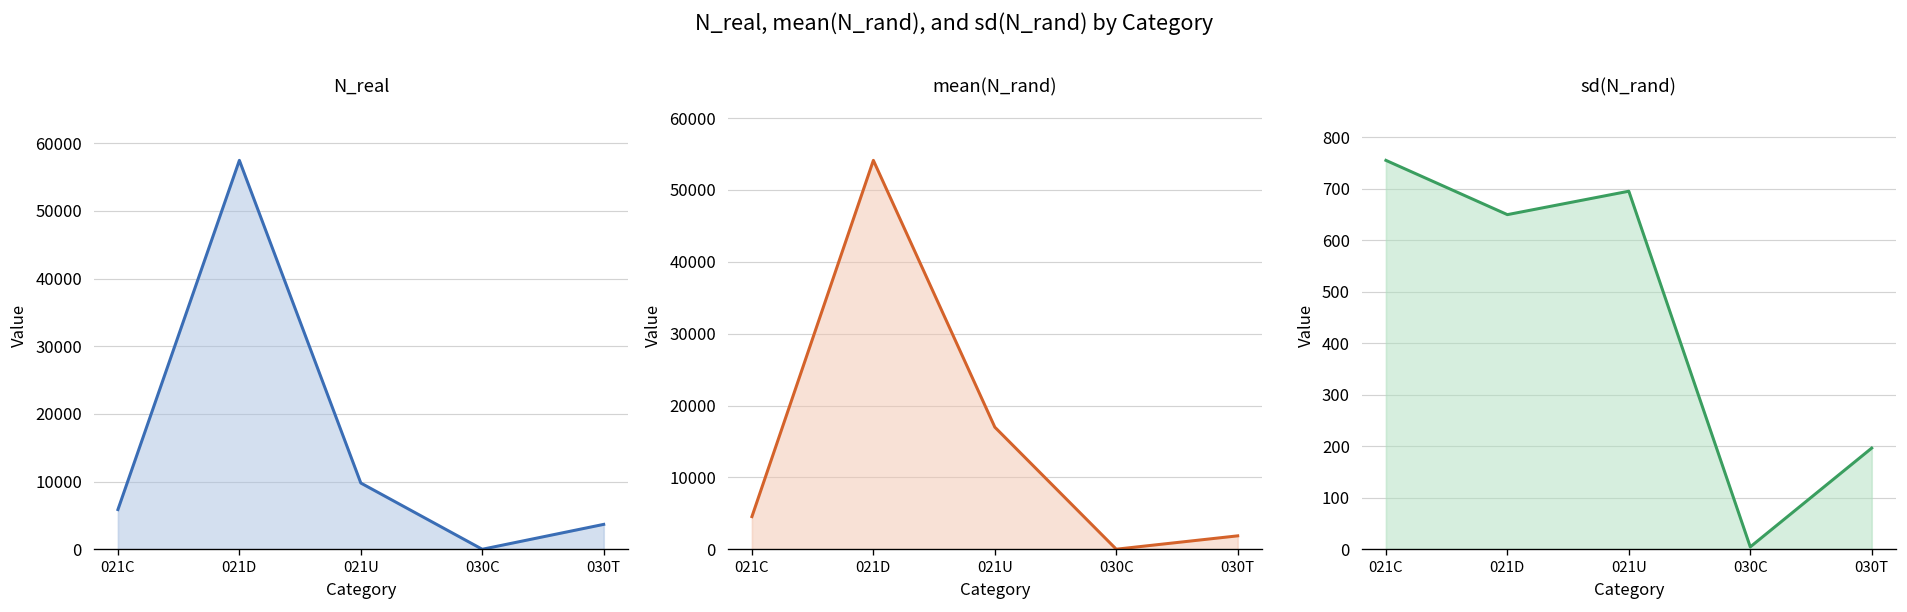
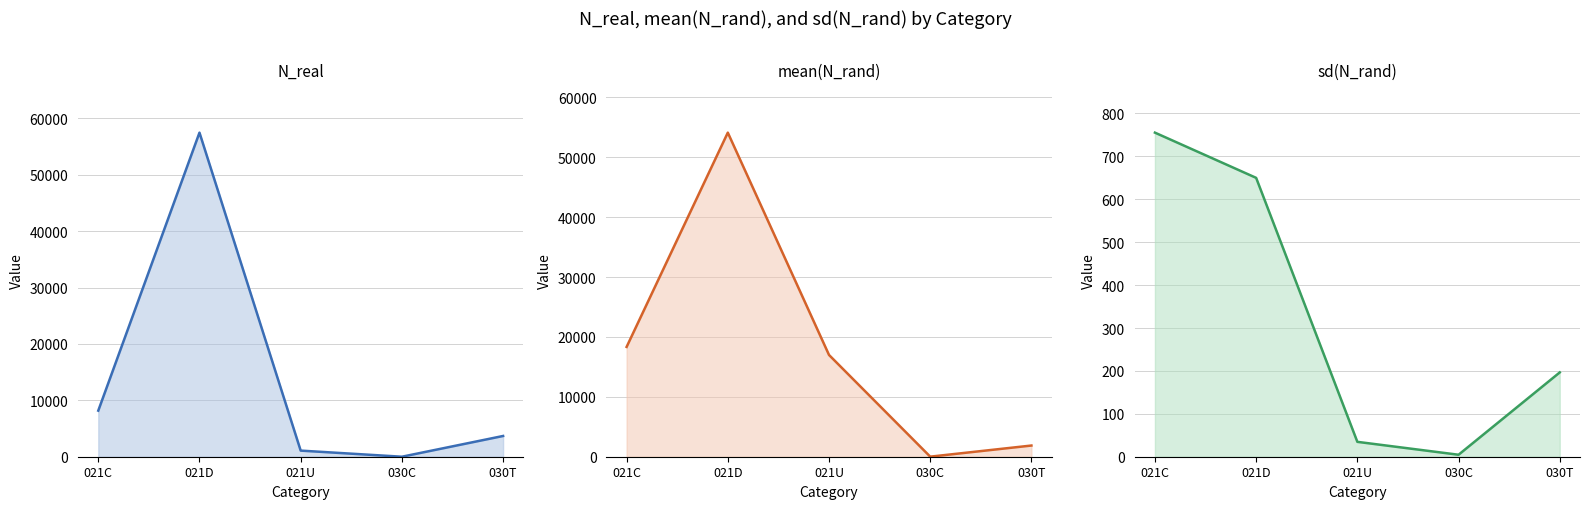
N_real, 021C: 6000 -> 8000
N_real, 021U: 10000 -> 1000
mean(N_rand), 021C: 5000 -> 18000
sd(N_rand), 021U: 700 -> 30
